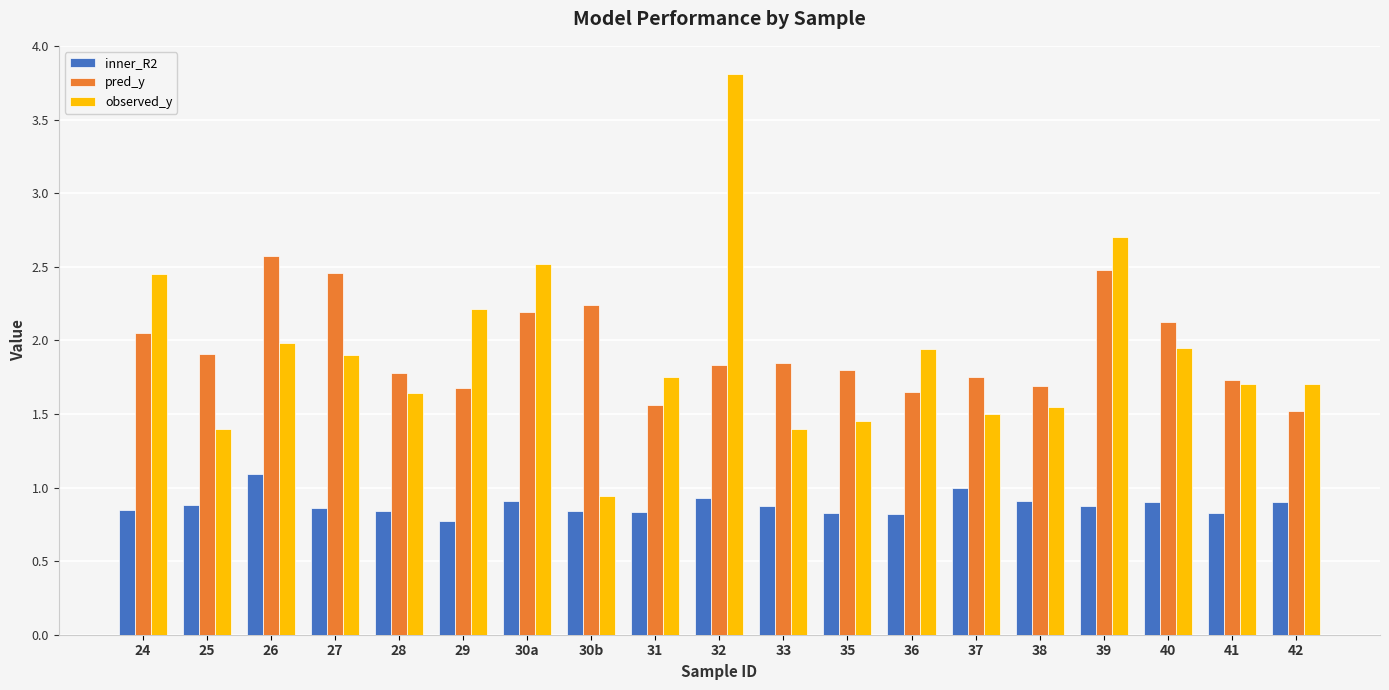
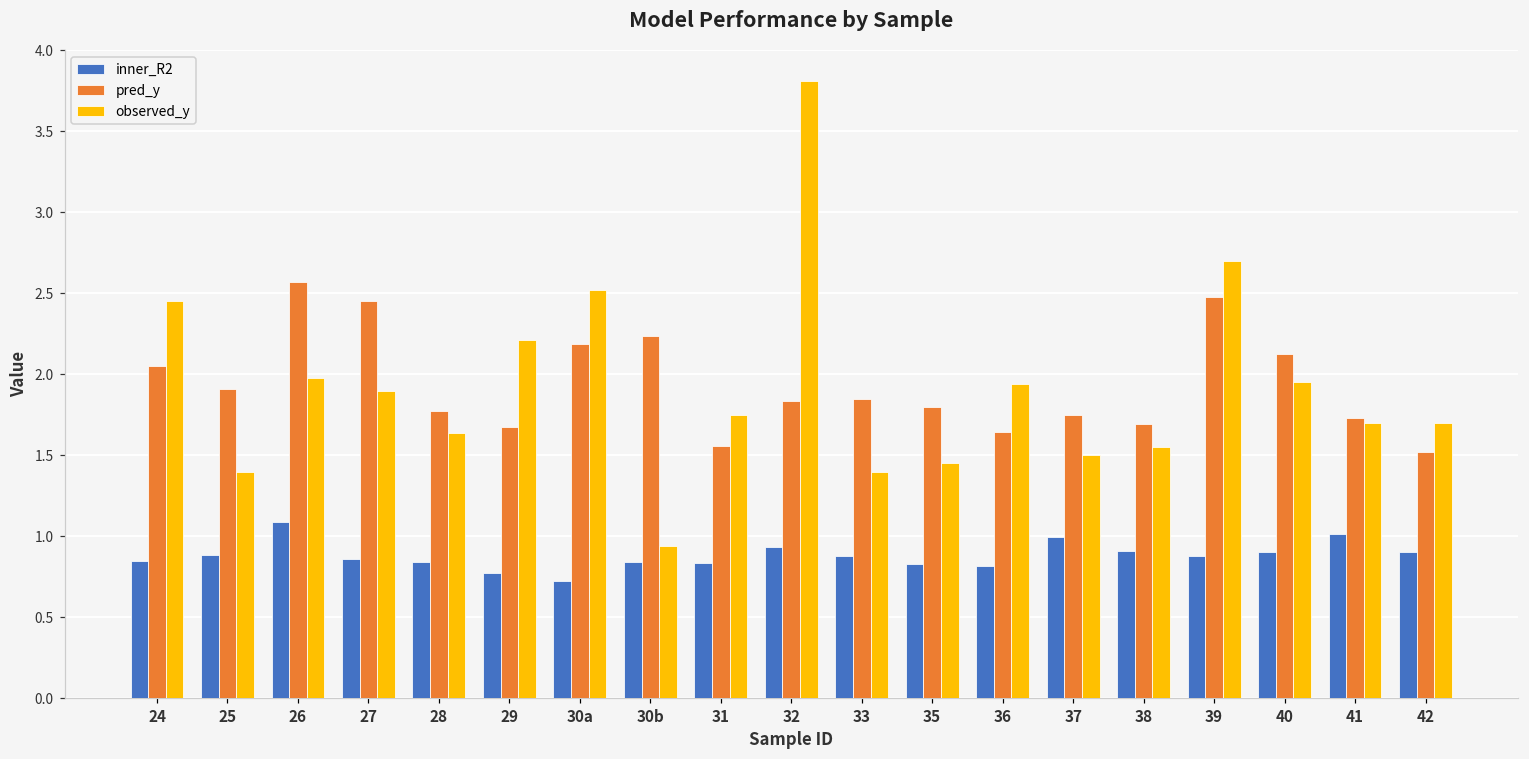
inner_R2, 30a: 0.91 -> 0.72
inner_R2, 41: 0.83 -> 1.01
